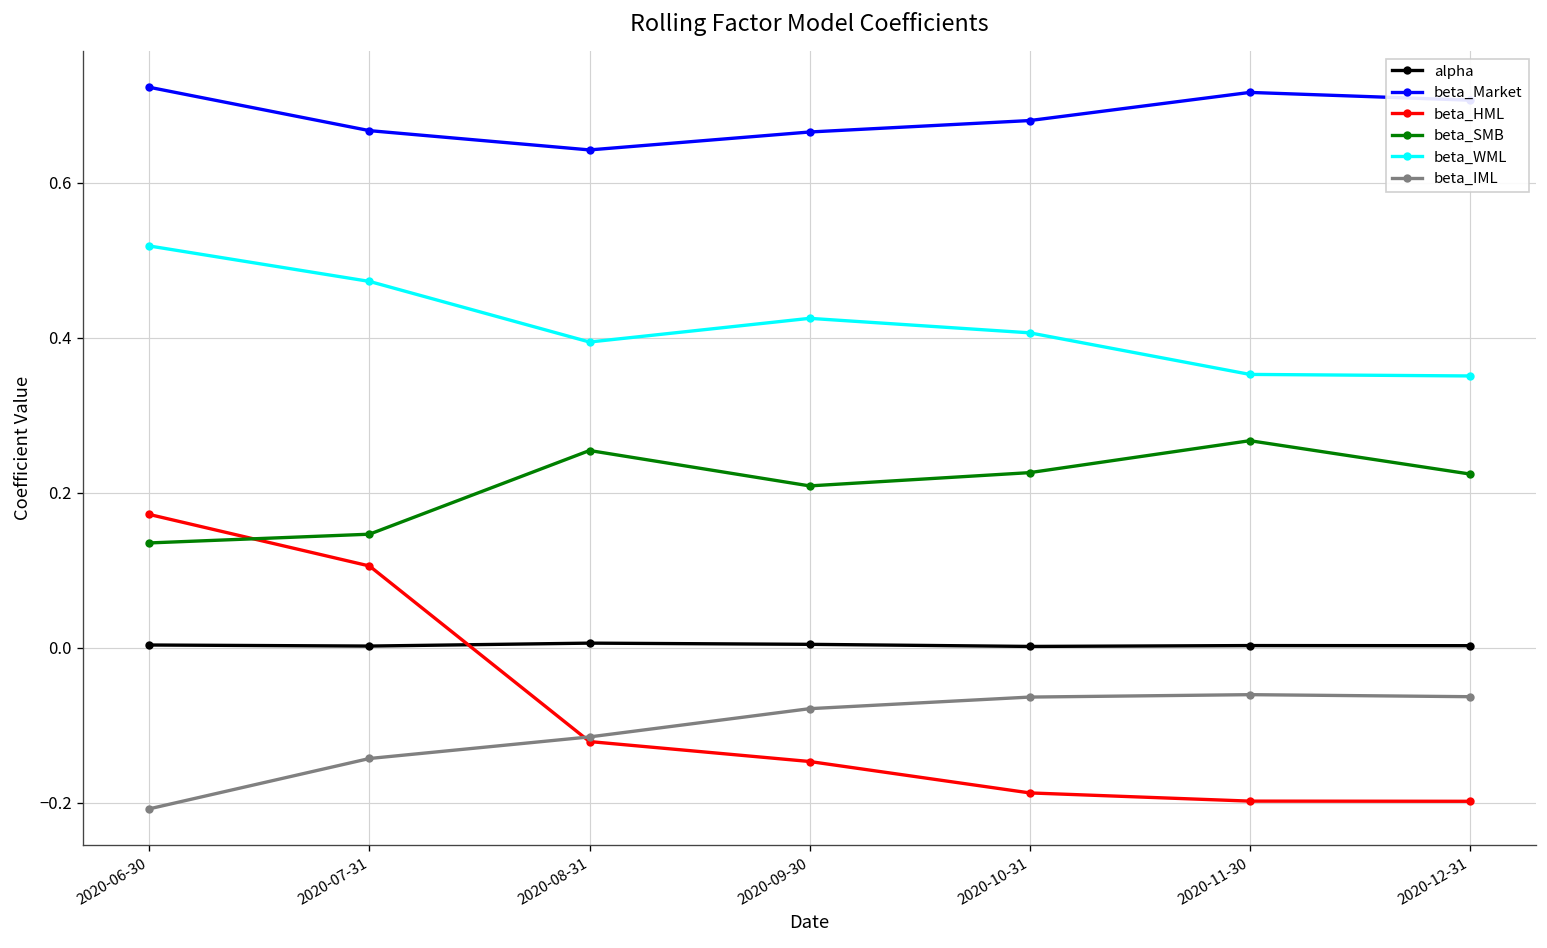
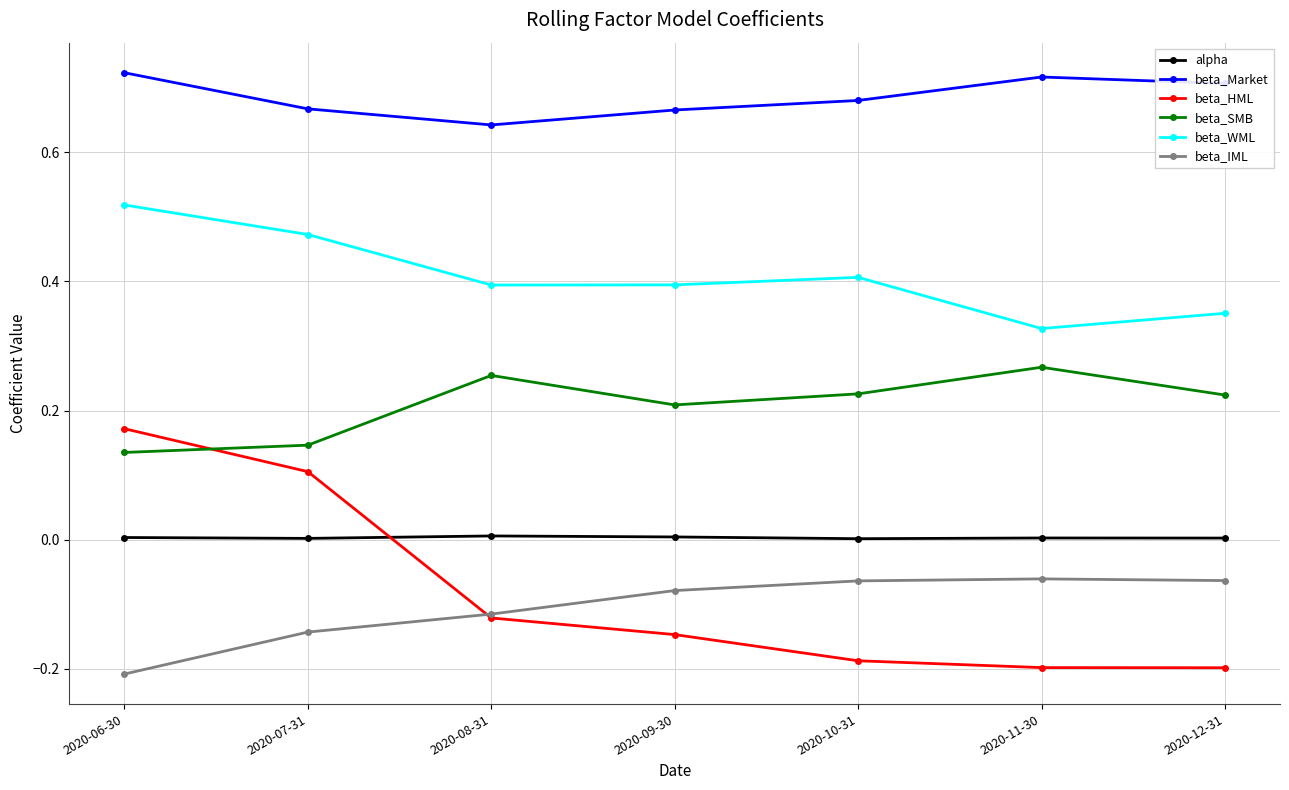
beta_WML, 2020-09-30: 0.43 -> 0.39
beta_WML, 2020-11-30: 0.35 -> 0.33
